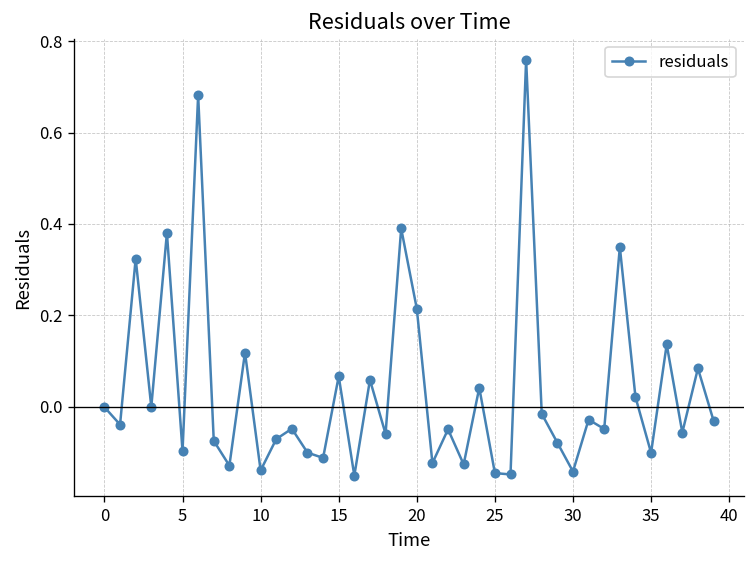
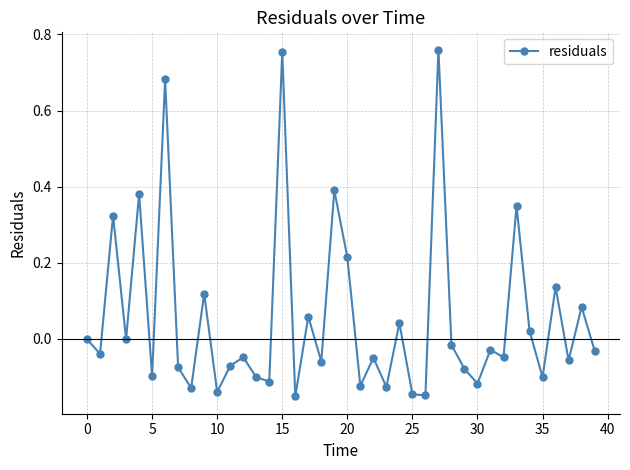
15: 0.07 -> 0.75
30: -0.14 -> -0.12
